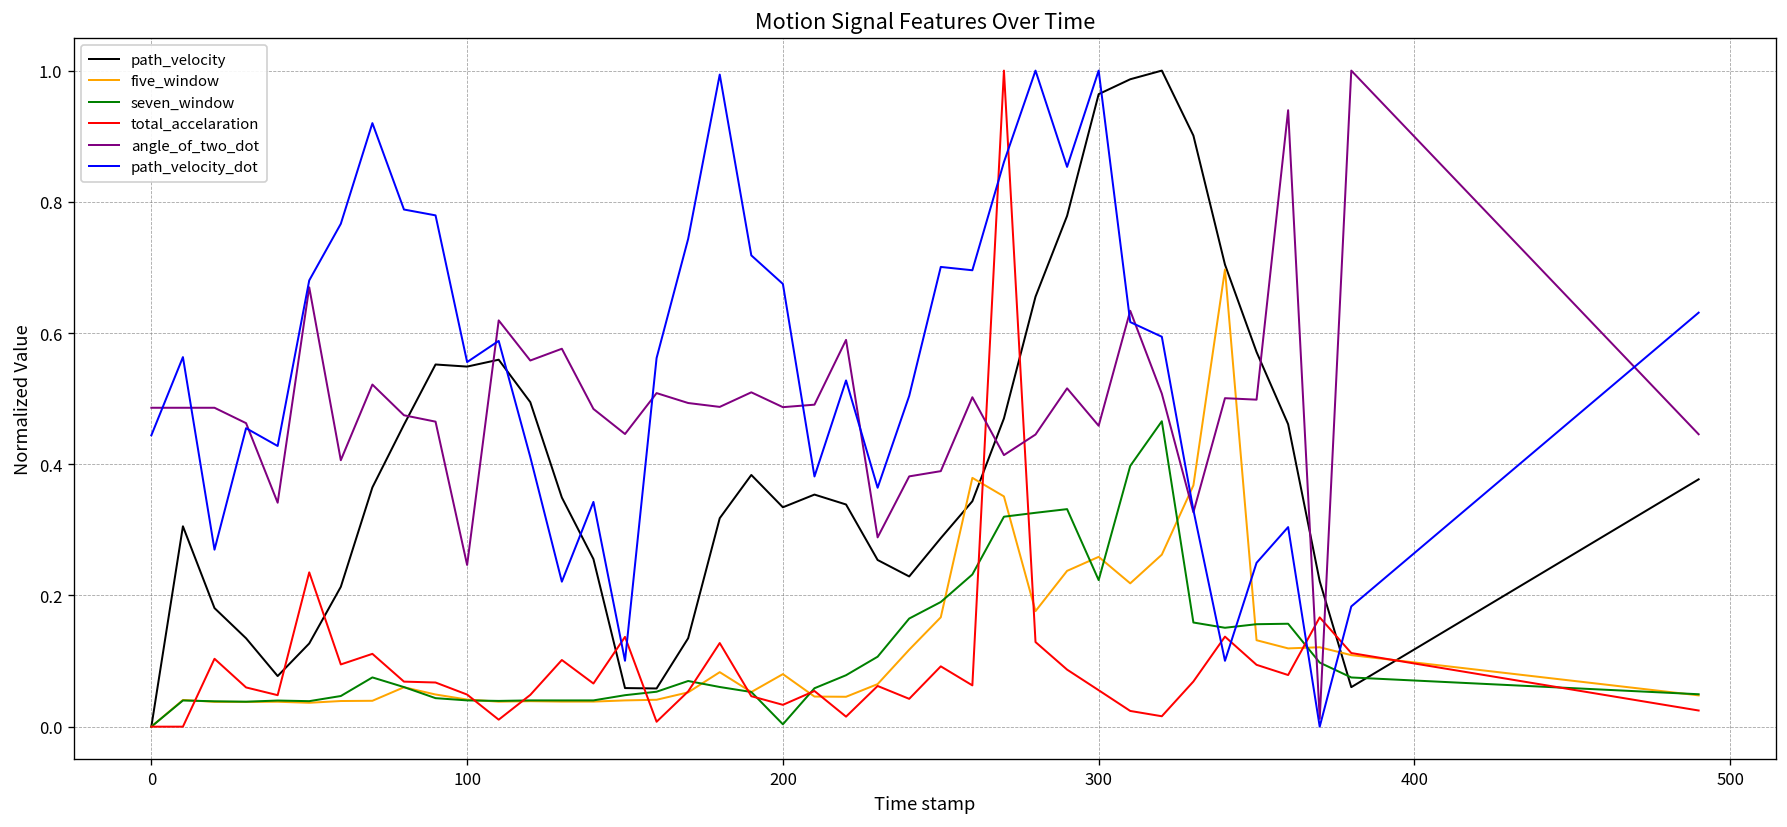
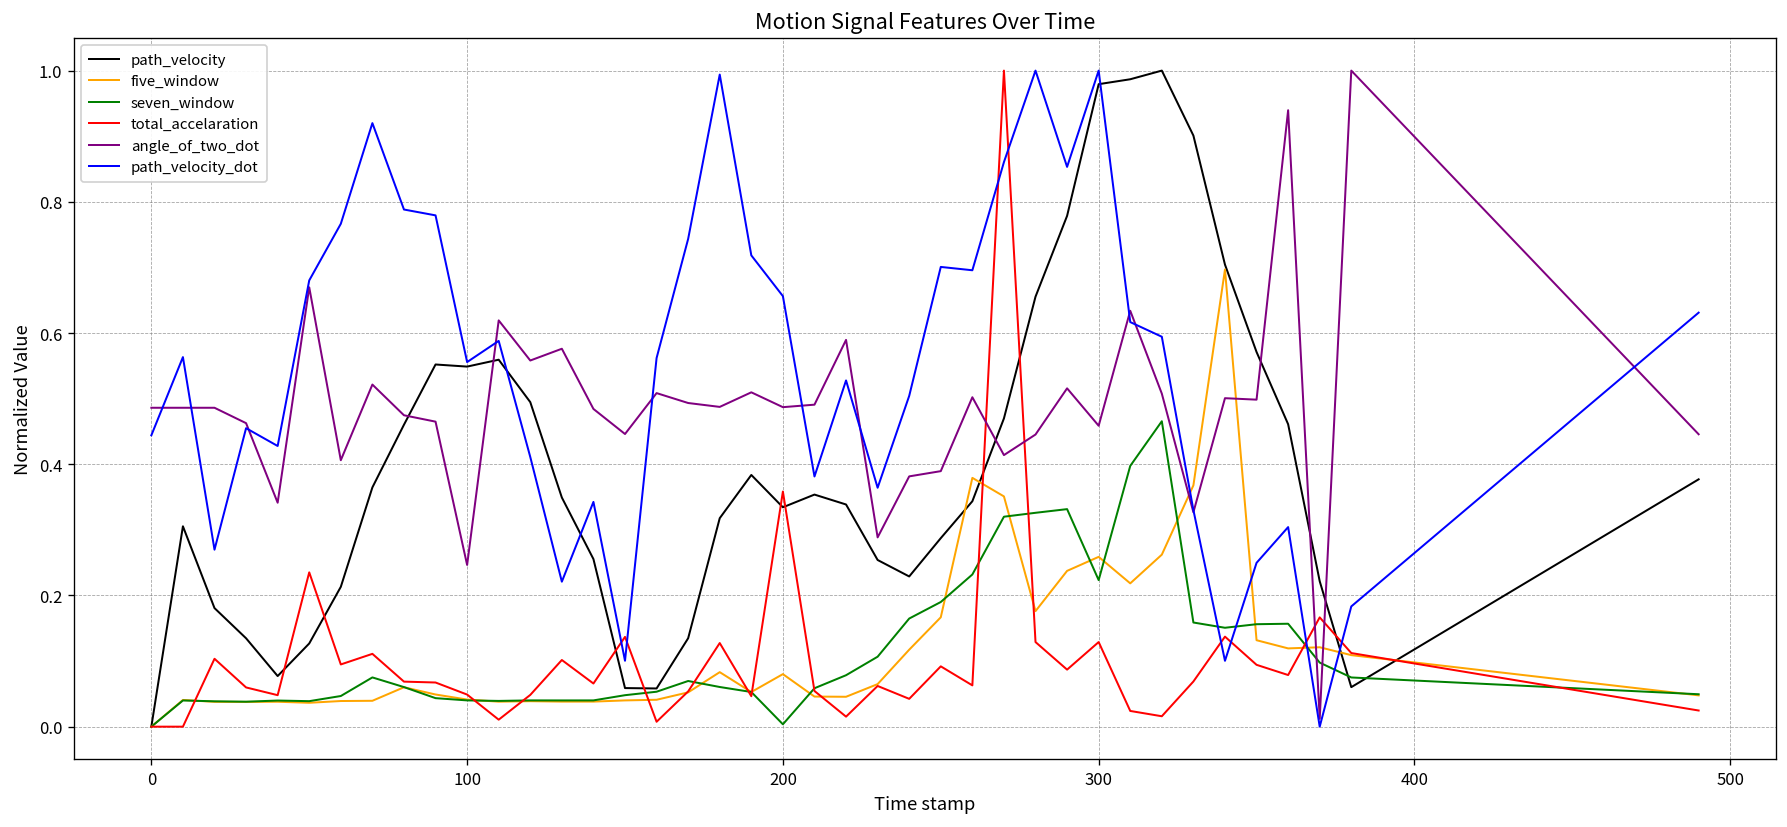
total_accelaration, 200: 0.03 -> 0.36
path_velocity_dot, 200: 0.67 -> 0.66
path_velocity, 300: 0.96 -> 0.98
total_accelaration, 300: 0.06 -> 0.13
